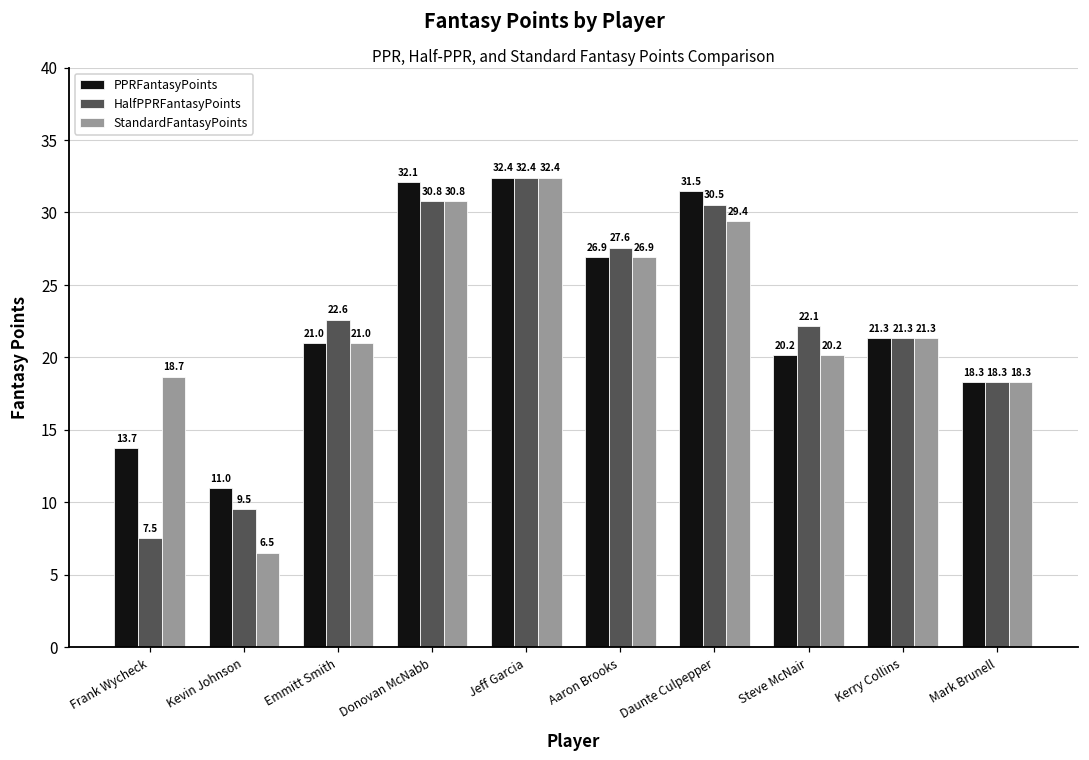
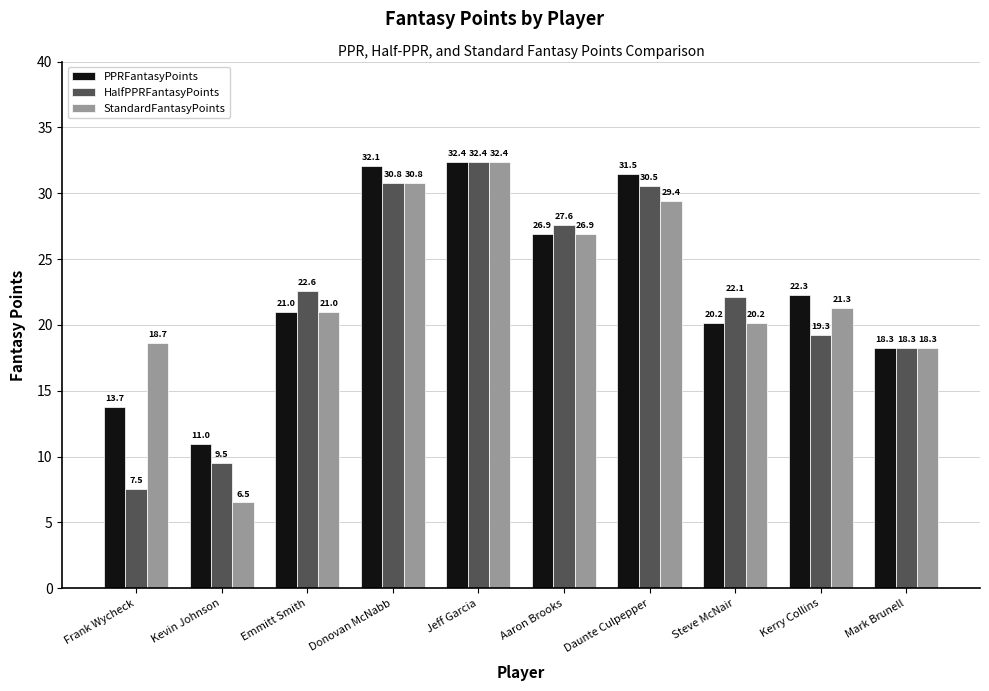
PPRFantasyPoints, Kerry Collins: 21.3 -> 22.3
HalfPPRFantasyPoints, Kerry Collins: 21.3 -> 19.3
